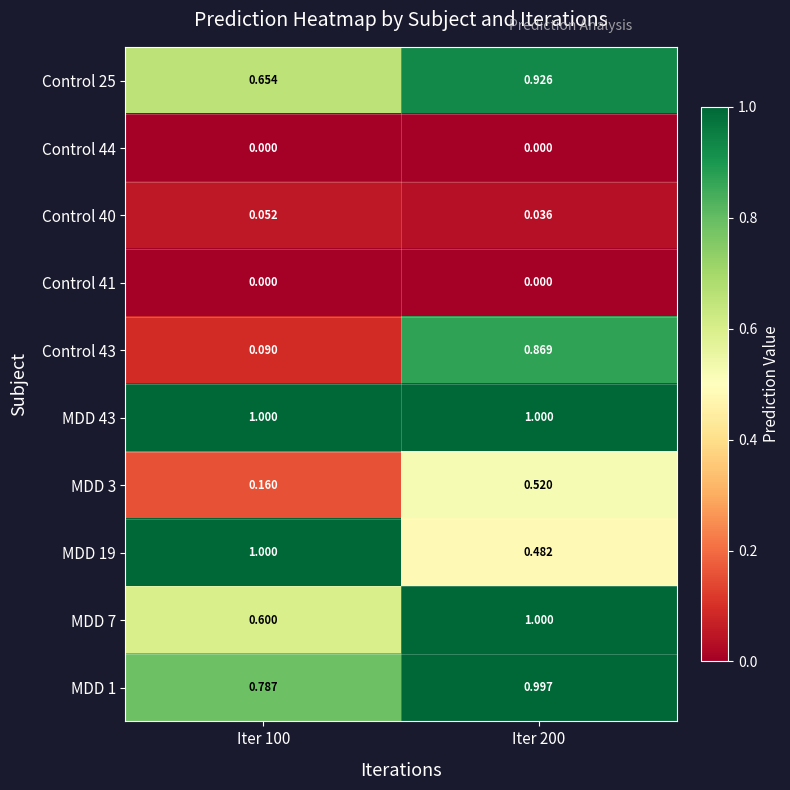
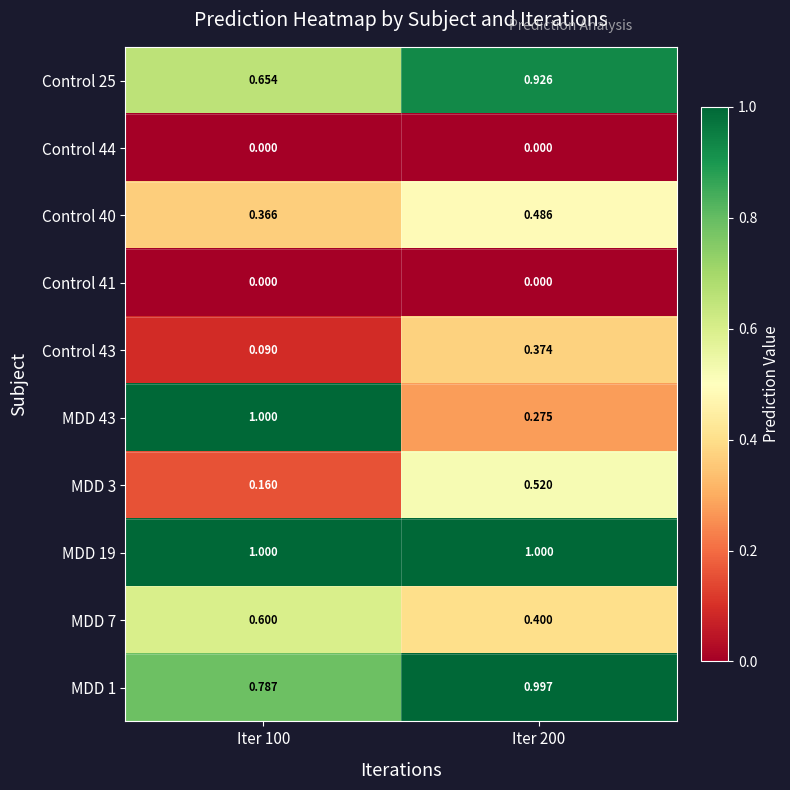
Control 40, Iter 100: 0.052 -> 0.366
Control 40, Iter 200: 0.036 -> 0.486
Control 43, Iter 200: 0.869 -> 0.374
MDD 43, Iter 200: 1.000 -> 0.275
MDD 19, Iter 200: 0.482 -> 1.000
MDD 7, Iter 200: 1.000 -> 0.400
